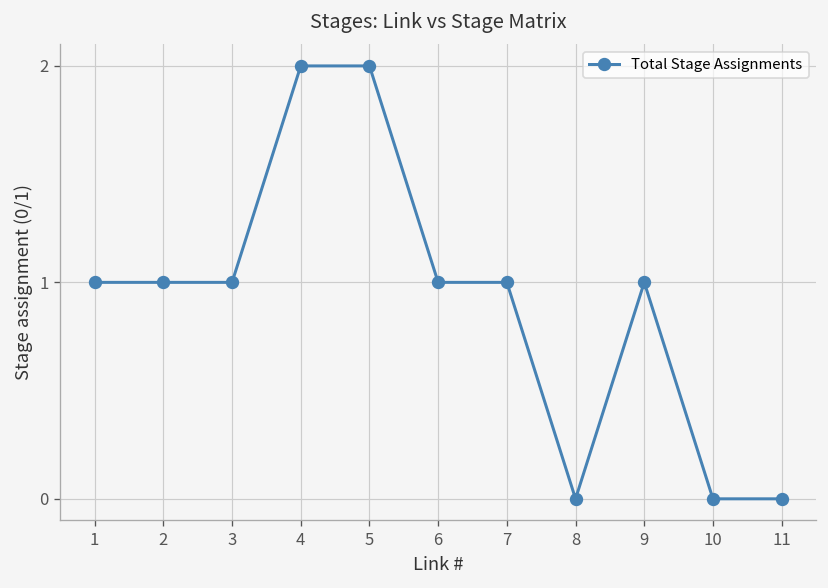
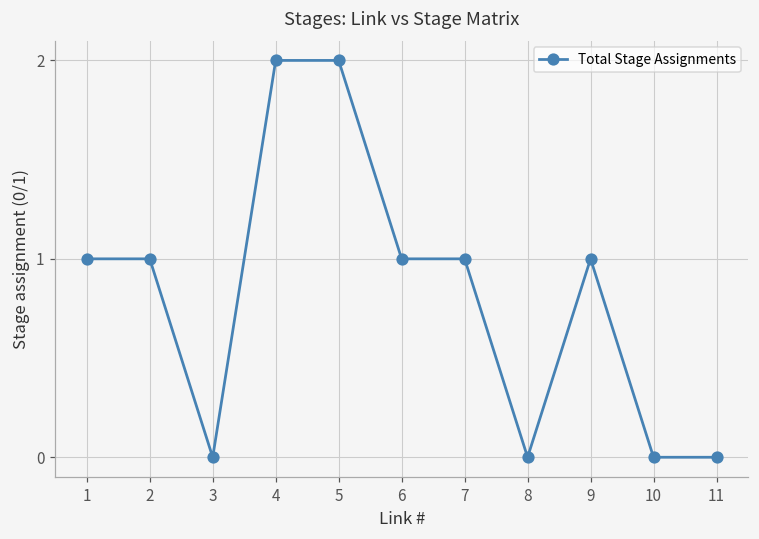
3: 1 -> 0
